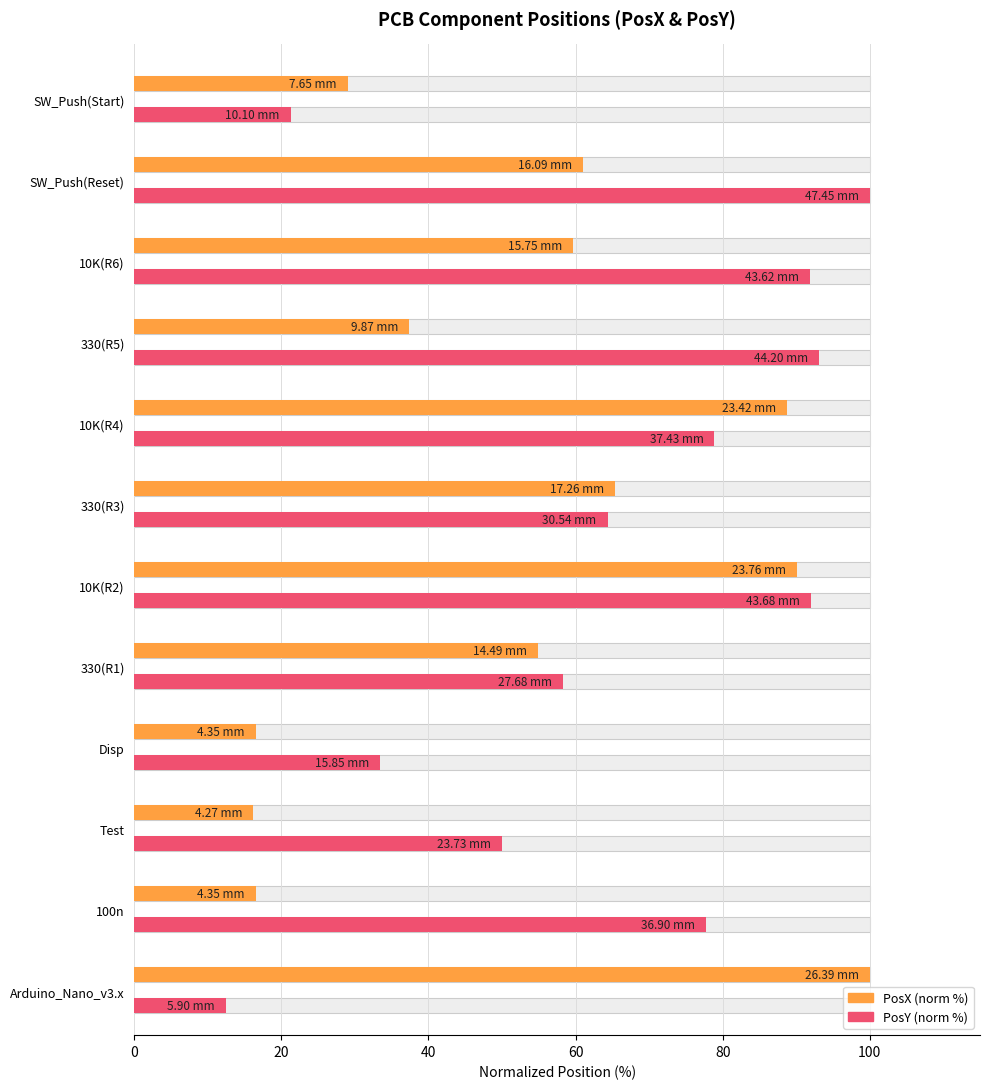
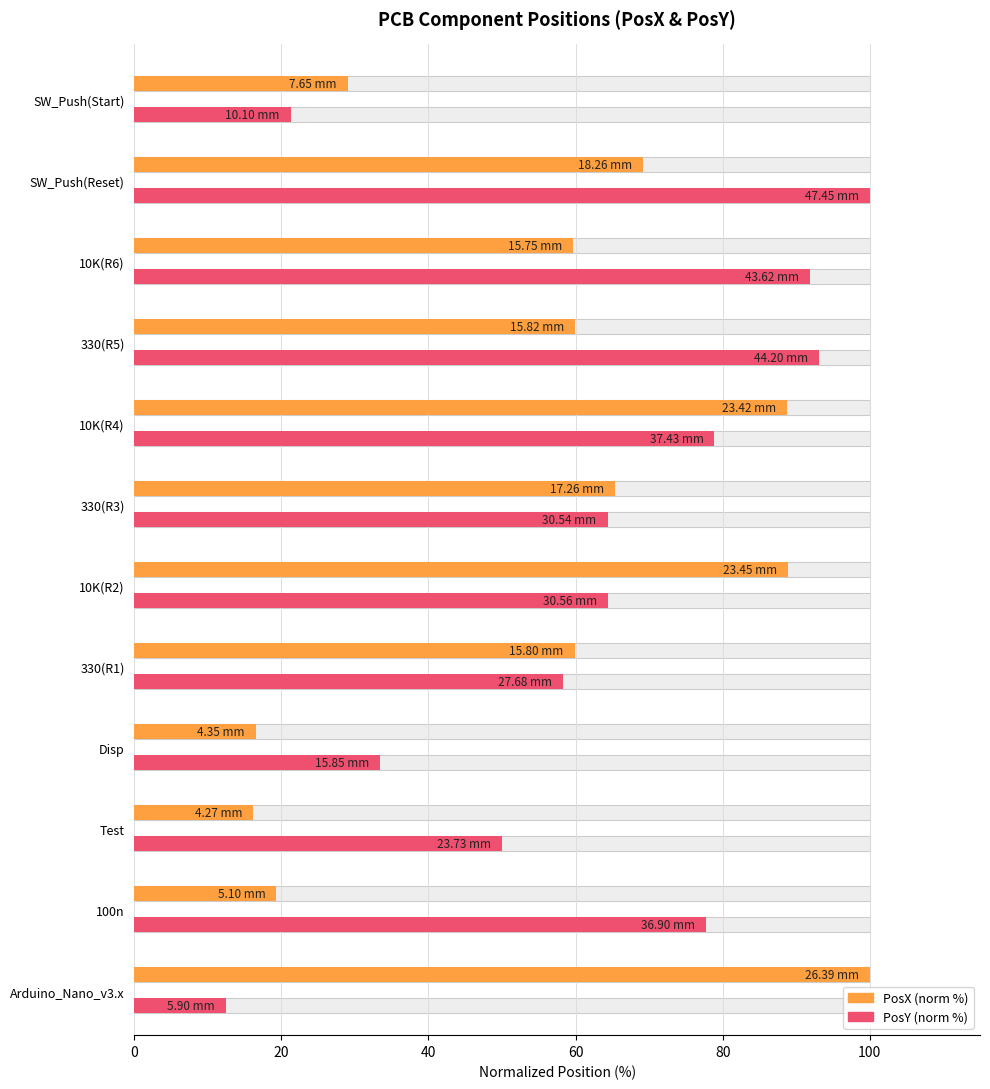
PosX (norm %), SW_Push(Reset): 16.09 -> 18.26
PosX (norm %), 330(R5): 9.87 -> 15.82
PosX (norm %), 10K(R2): 23.76 -> 23.45
PosY (norm %), 10K(R2): 43.68 -> 30.56
PosX (norm %), 330(R1): 14.49 -> 15.80
PosX (norm %), 100n: 4.35 -> 5.10
